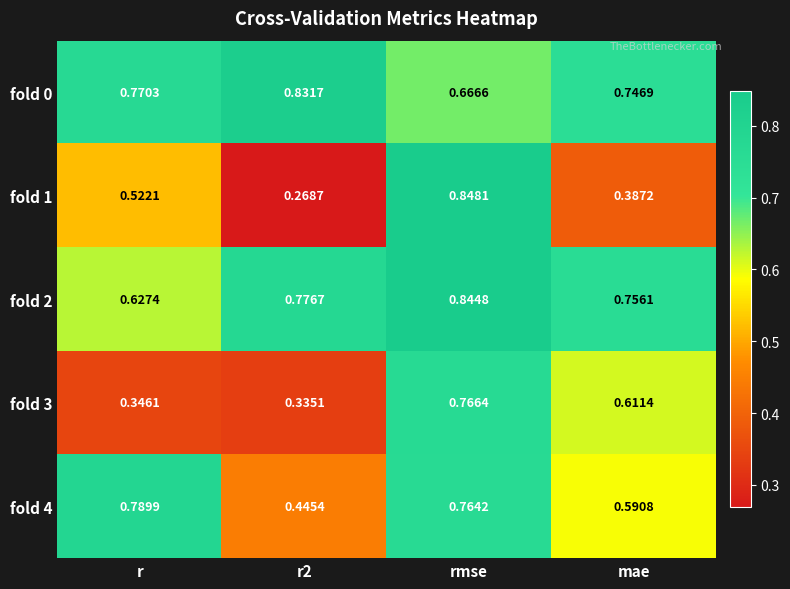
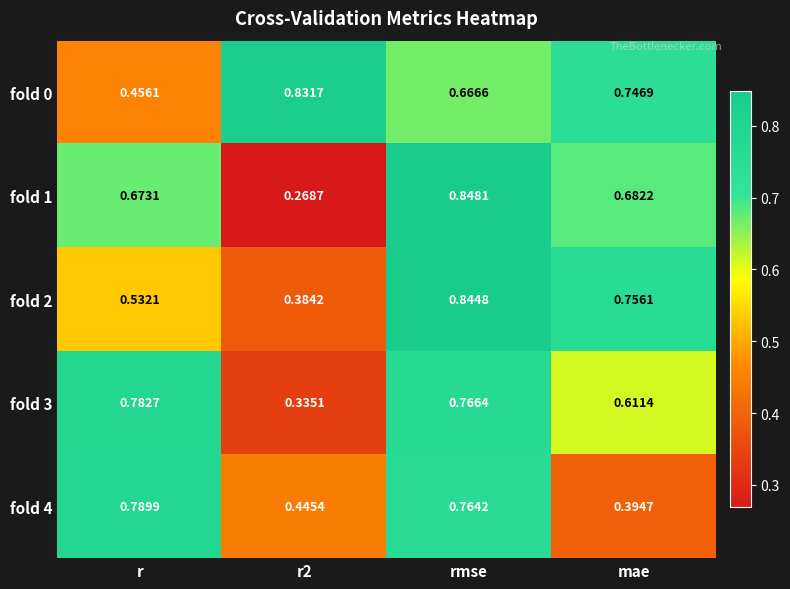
fold 0, r: 0.7703 -> 0.4561
fold 1, r: 0.5221 -> 0.6731
fold 1, mae: 0.3872 -> 0.6822
fold 2, r: 0.6274 -> 0.5321
fold 2, r2: 0.7767 -> 0.3842
fold 3, r: 0.3461 -> 0.7827
fold 4, mae: 0.5908 -> 0.3947
